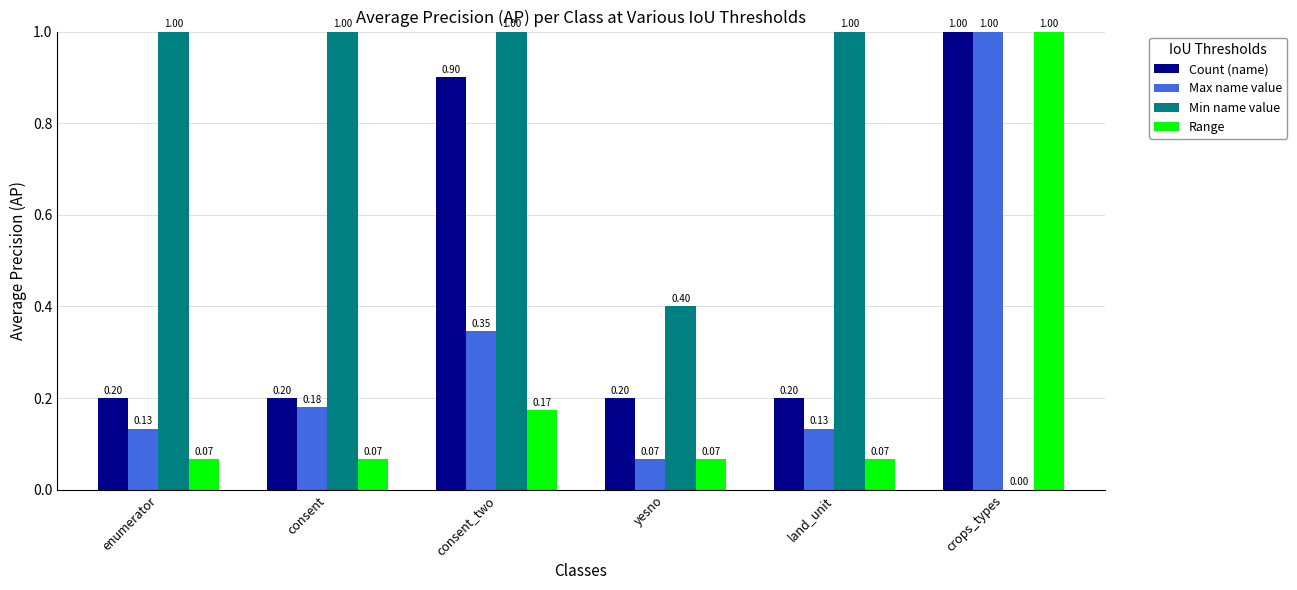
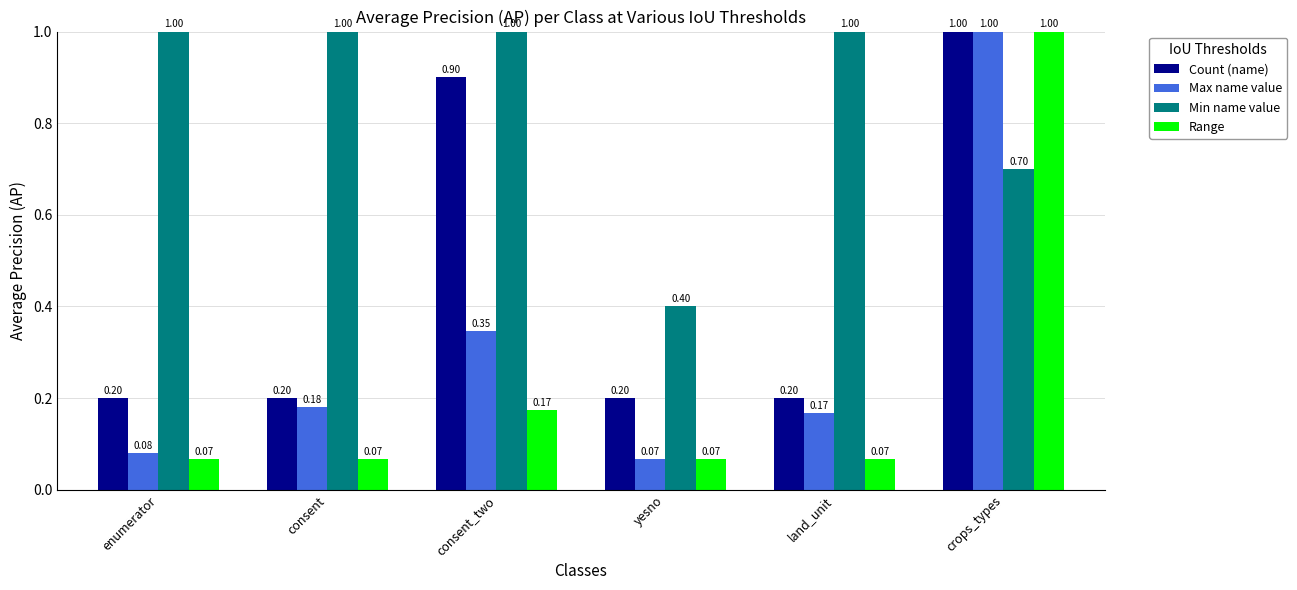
Max name value, enumerator: 0.13 -> 0.08
Max name value, land_unit: 0.13 -> 0.17
Min name value, crops_types: 0.00 -> 0.70
